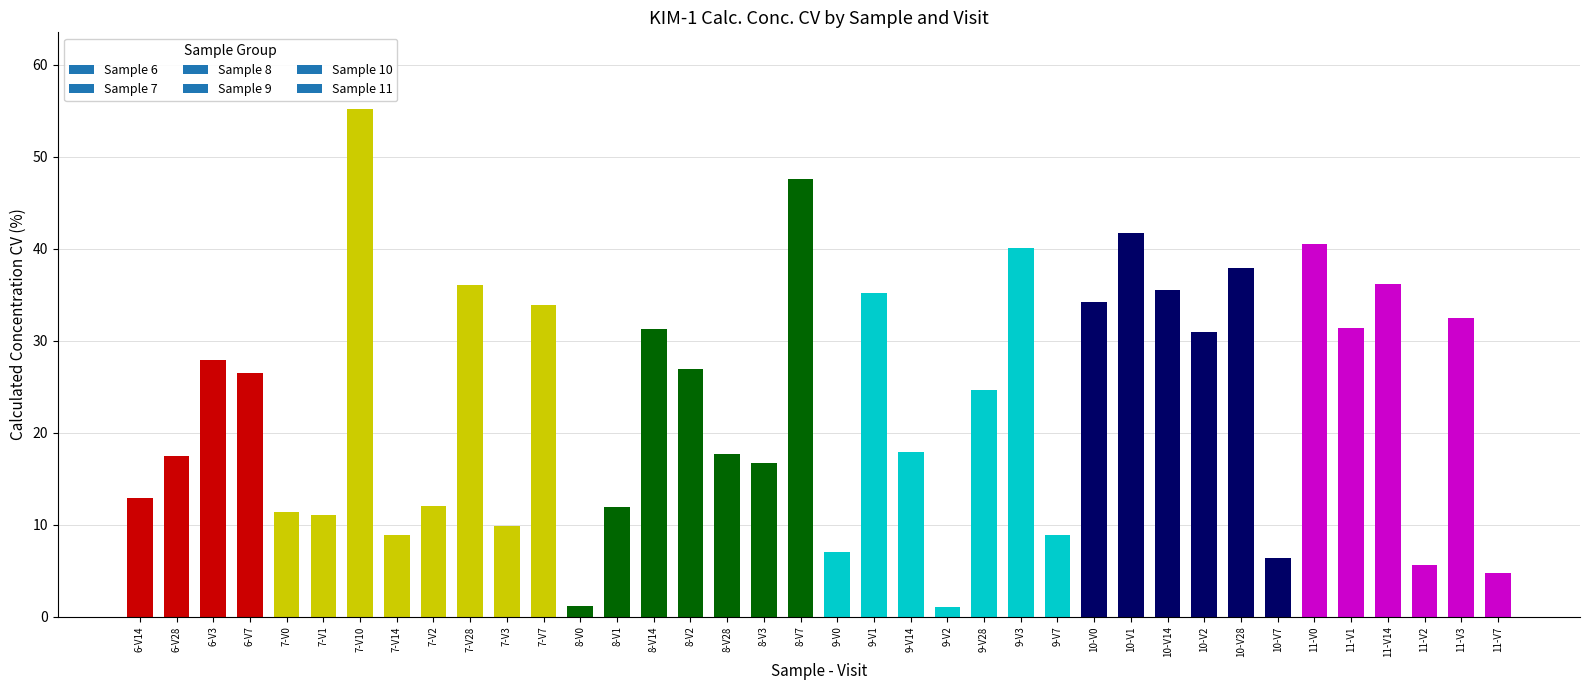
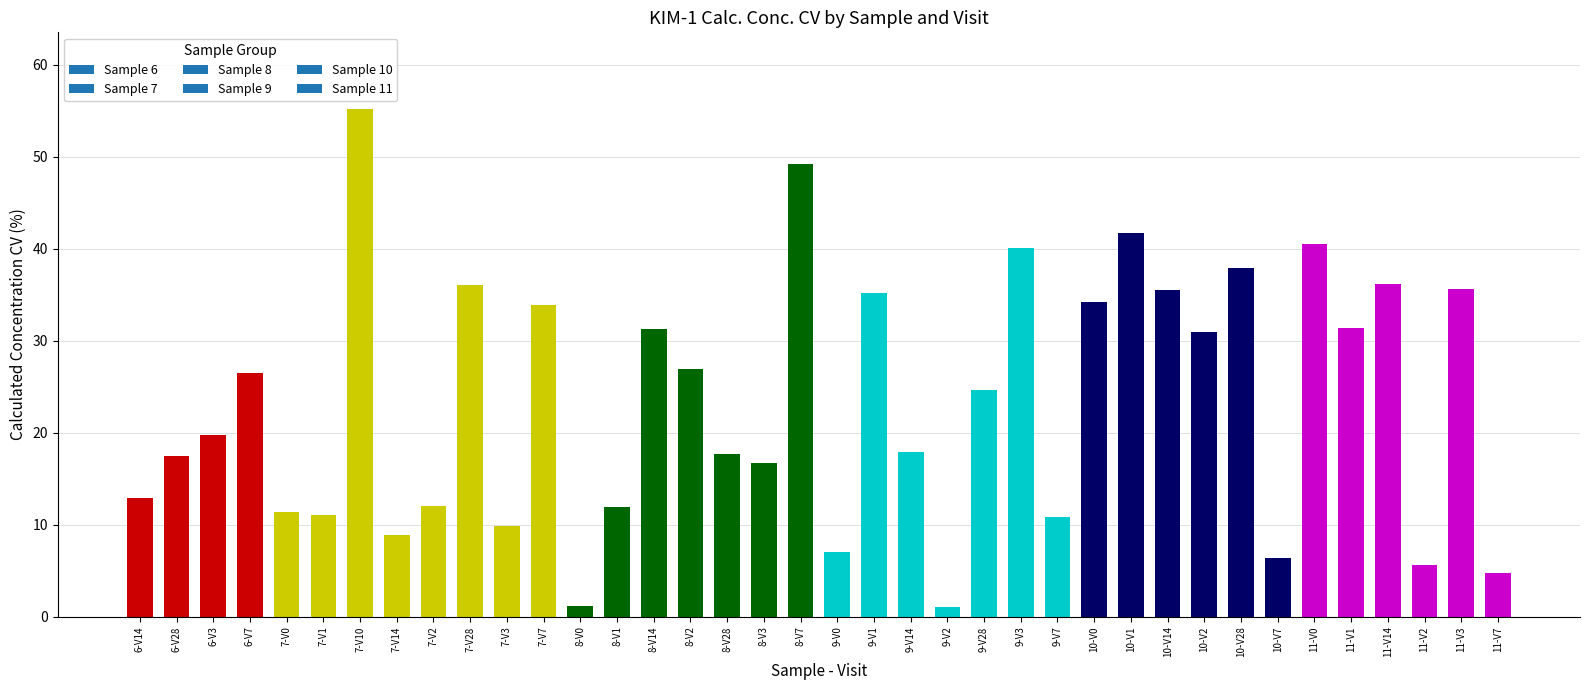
6-V3: 28 -> 20
8-V7: 48 -> 49
9-V7: 9 -> 11
11-V3: 33 -> 36
